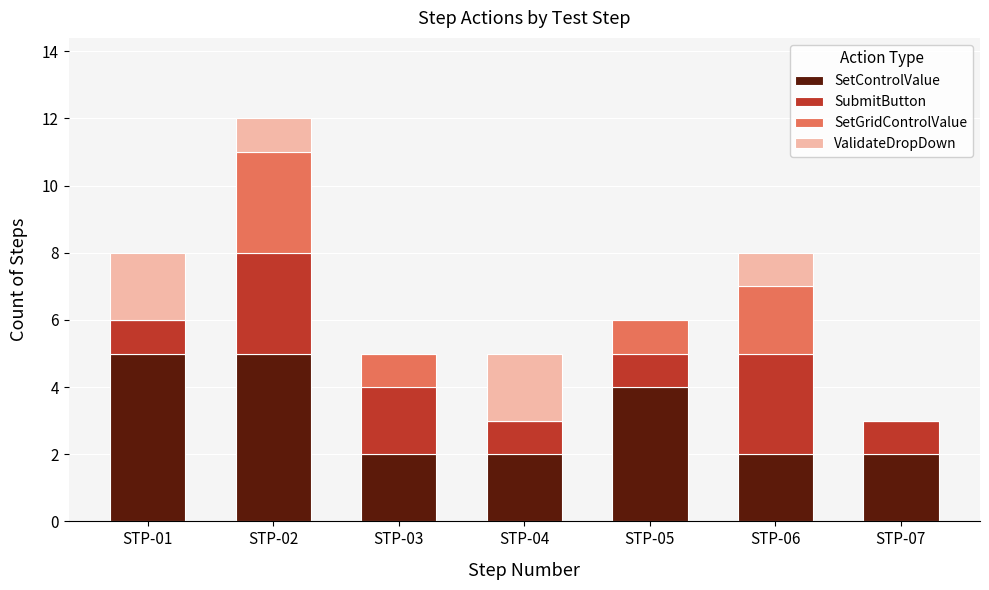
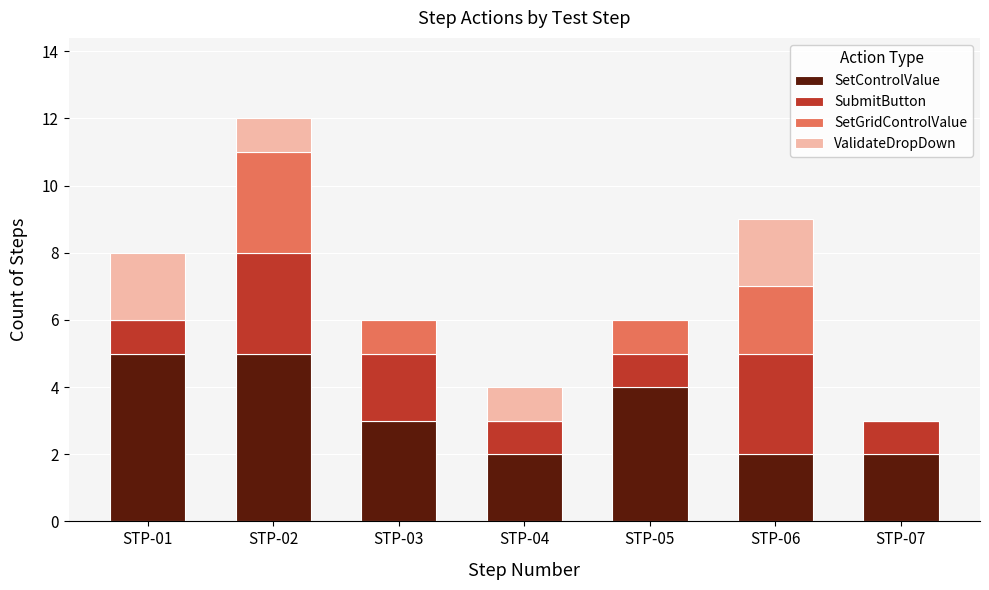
SetControlValue, STP-03: 2 -> 3
ValidateDropDown, STP-04: 2 -> 1
ValidateDropDown, STP-06: 1 -> 2
